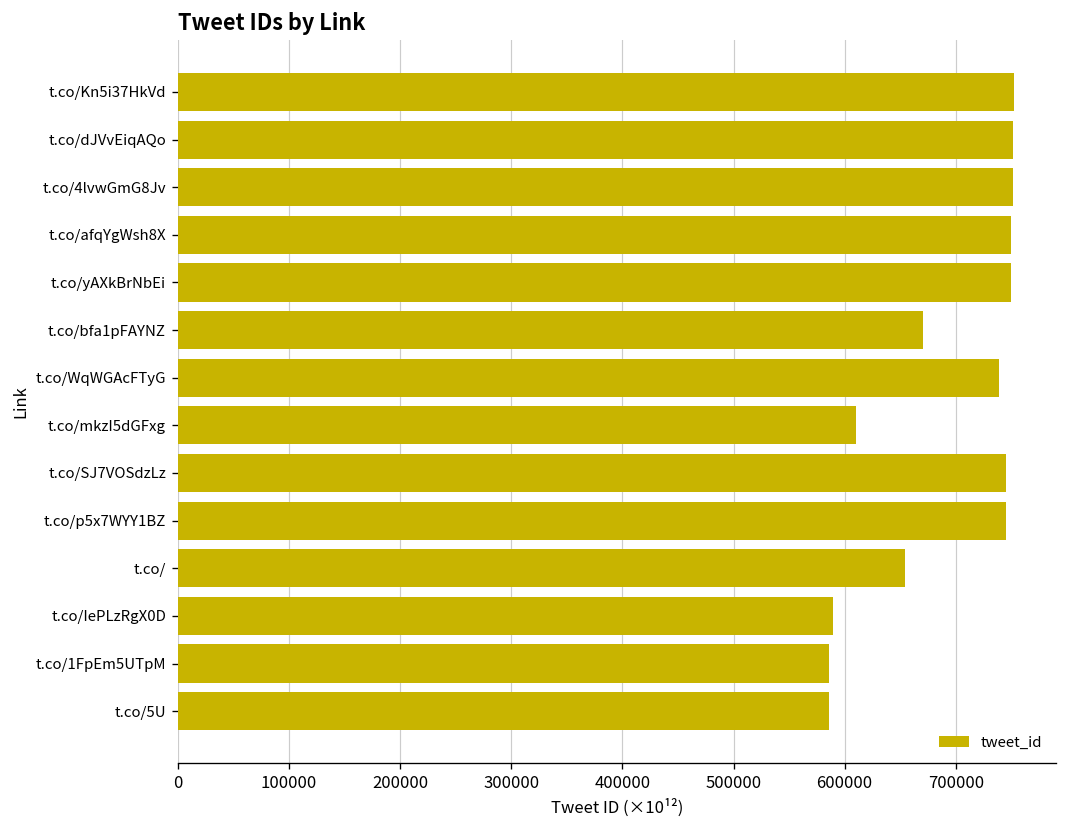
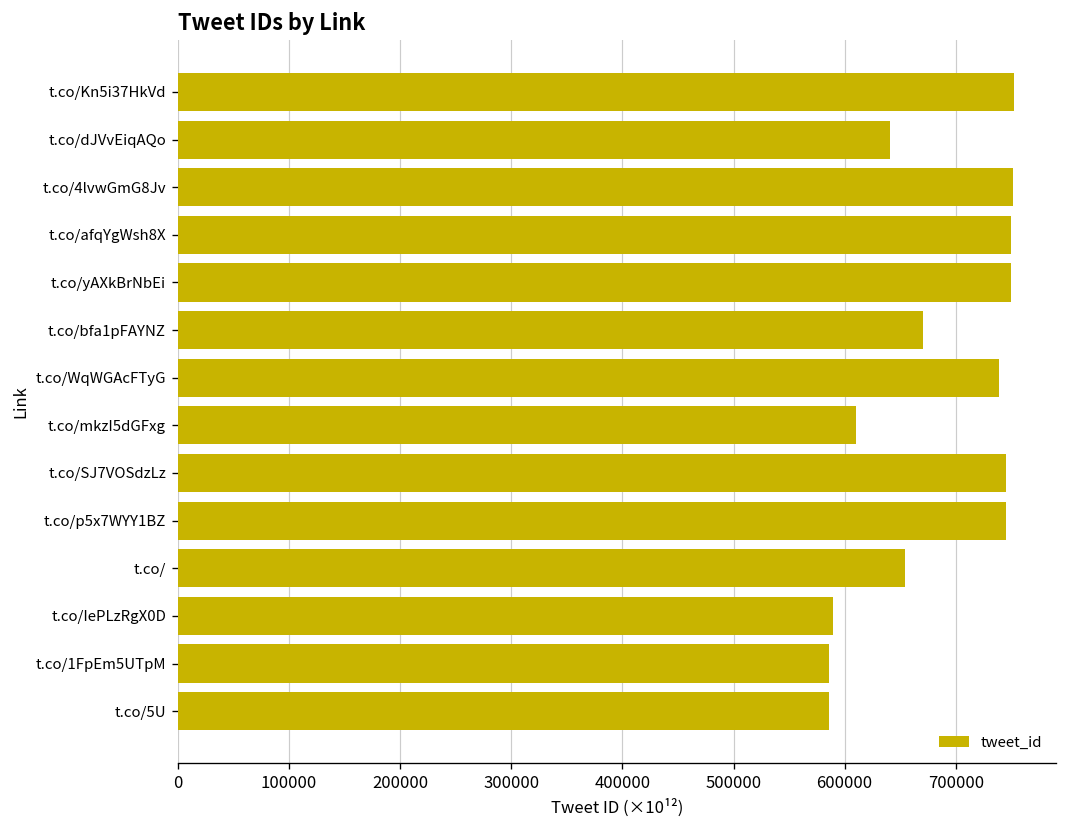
t.co/dJVvEiqAQo: 750000 -> 640000
